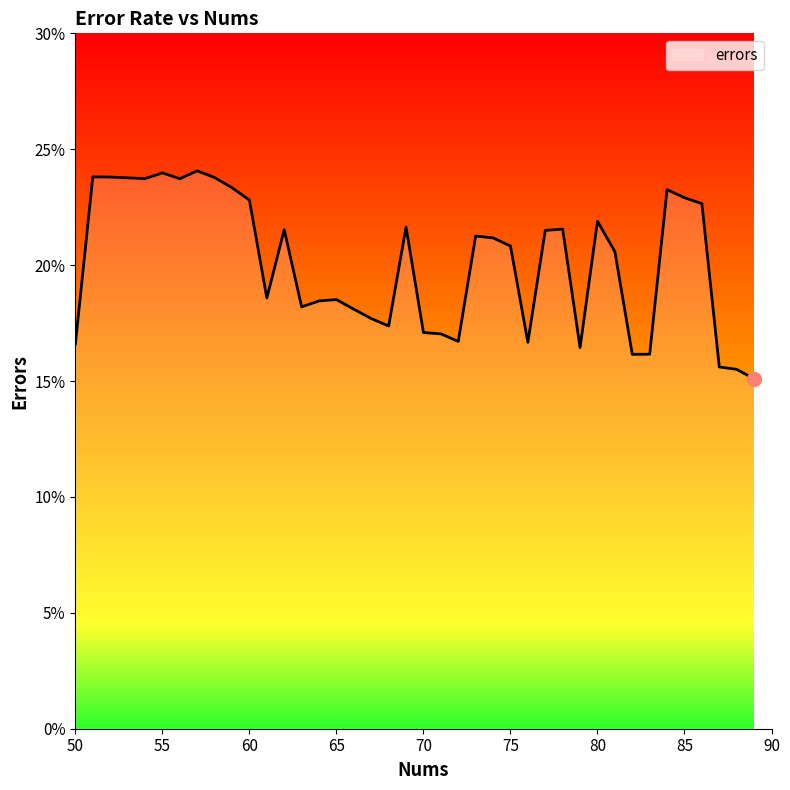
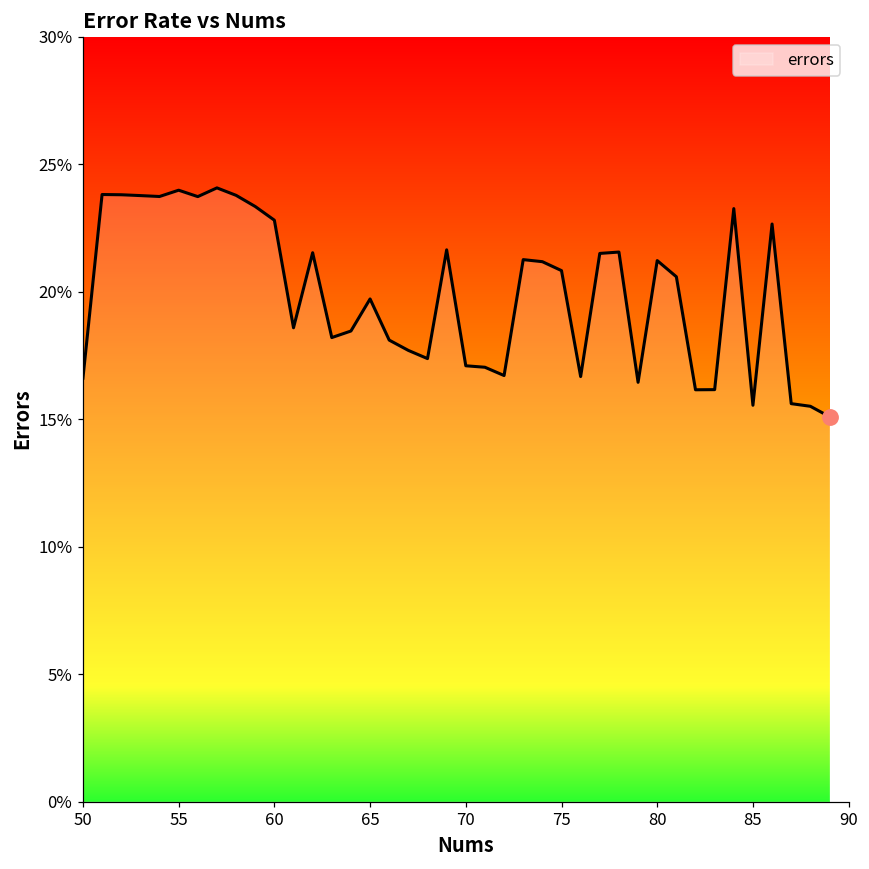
errors, 65: 18.5% -> 19.7%
errors, 80: 21.9% -> 21.2%
errors, 85: 22.9% -> 15.5%
